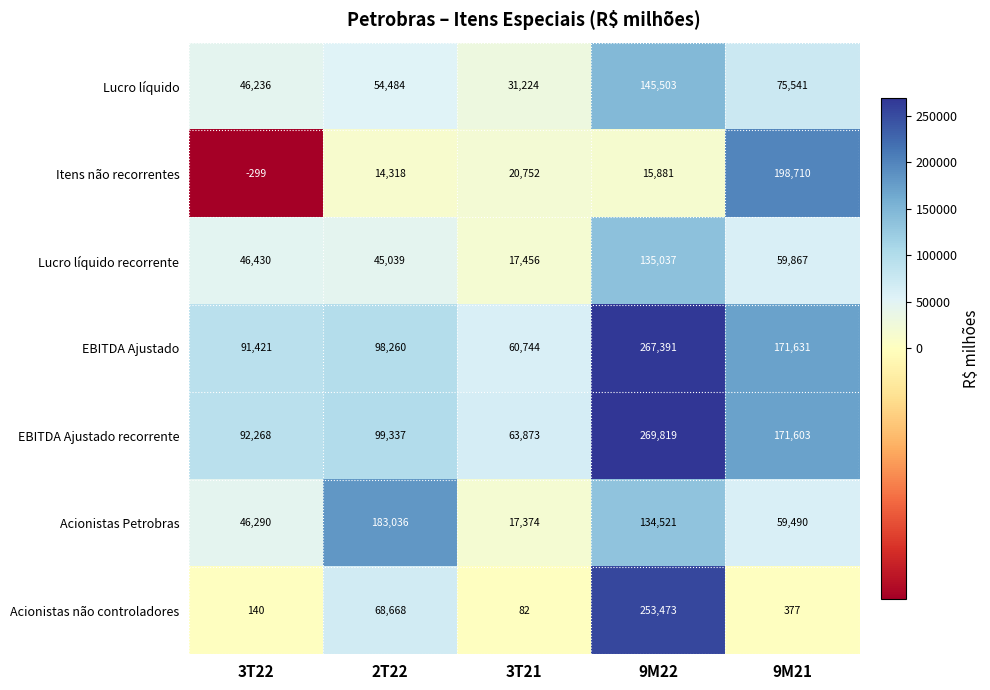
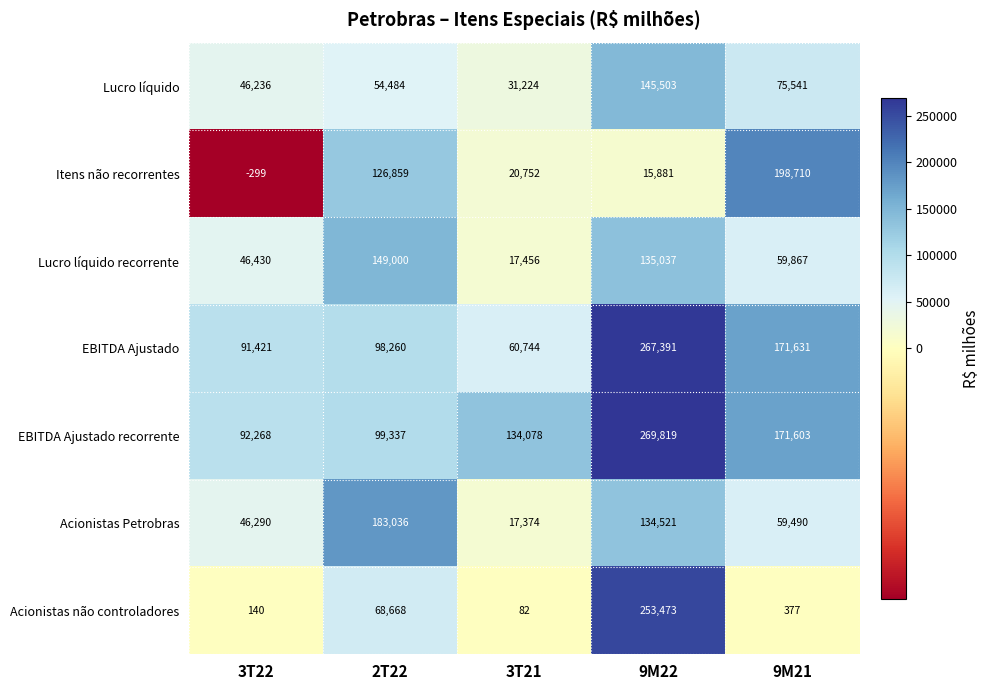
Itens não recorrentes, 2T22: 14,318 -> 126,859
Lucro líquido recorrente, 2T22: 45,039 -> 149,000
EBITDA Ajustado recorrente, 3T21: 63,873 -> 134,078
